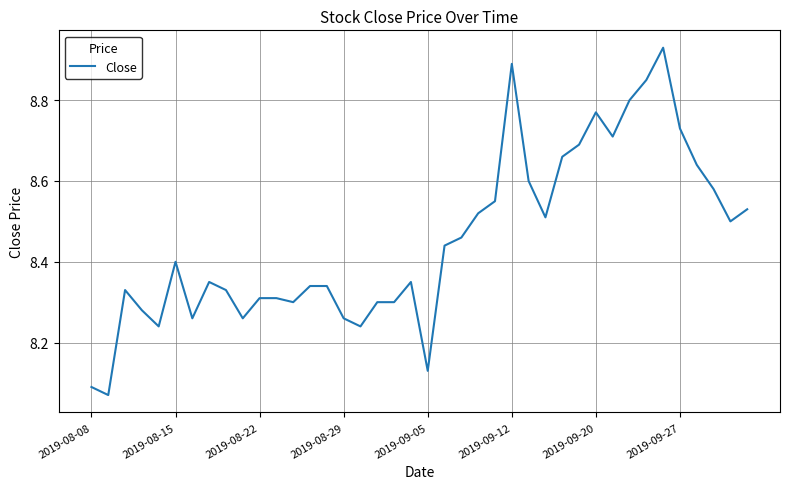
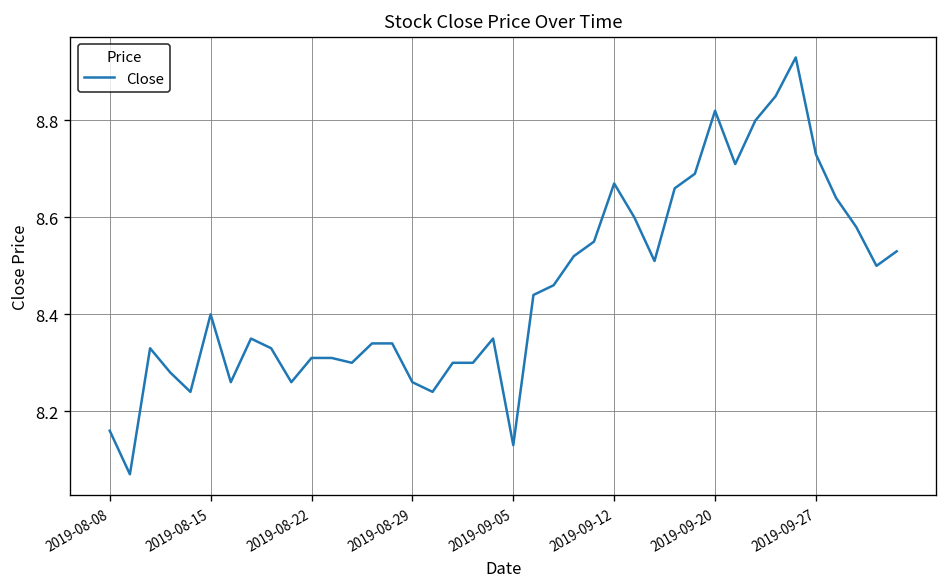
2019-08-08: 8.09 -> 8.16
2019-09-12: 8.89 -> 8.67
2019-09-20: 8.77 -> 8.82
